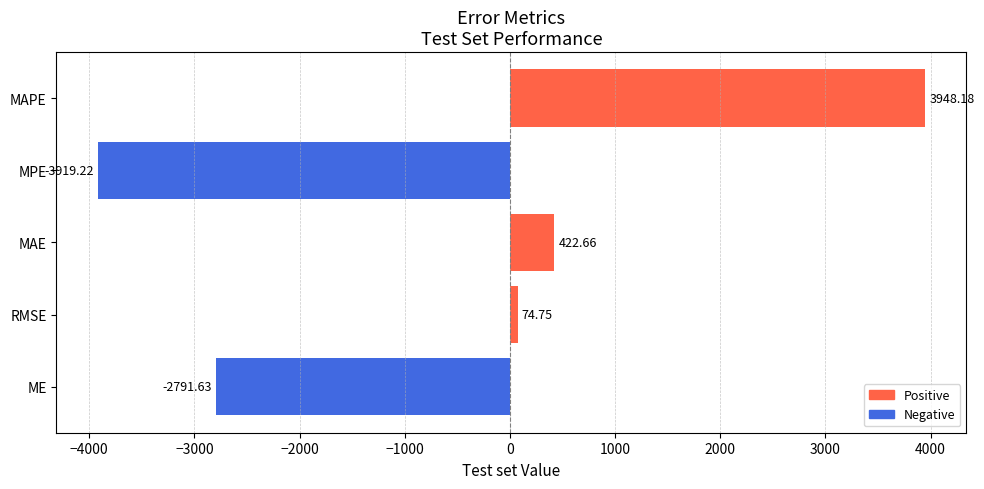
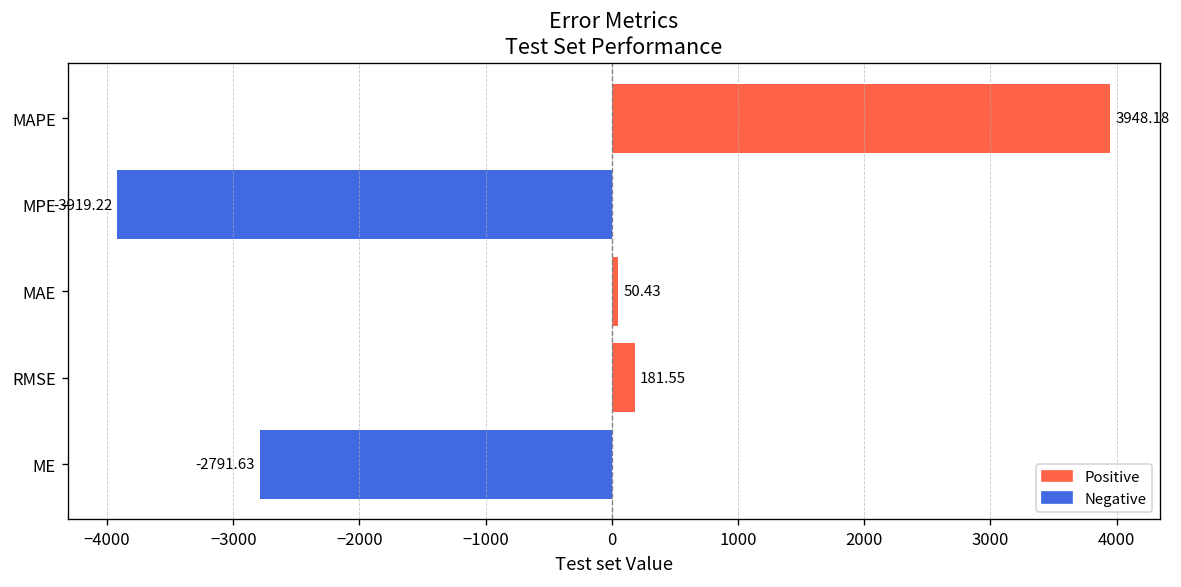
MAE: 422.66 -> 50.43
RMSE: 74.75 -> 181.55
